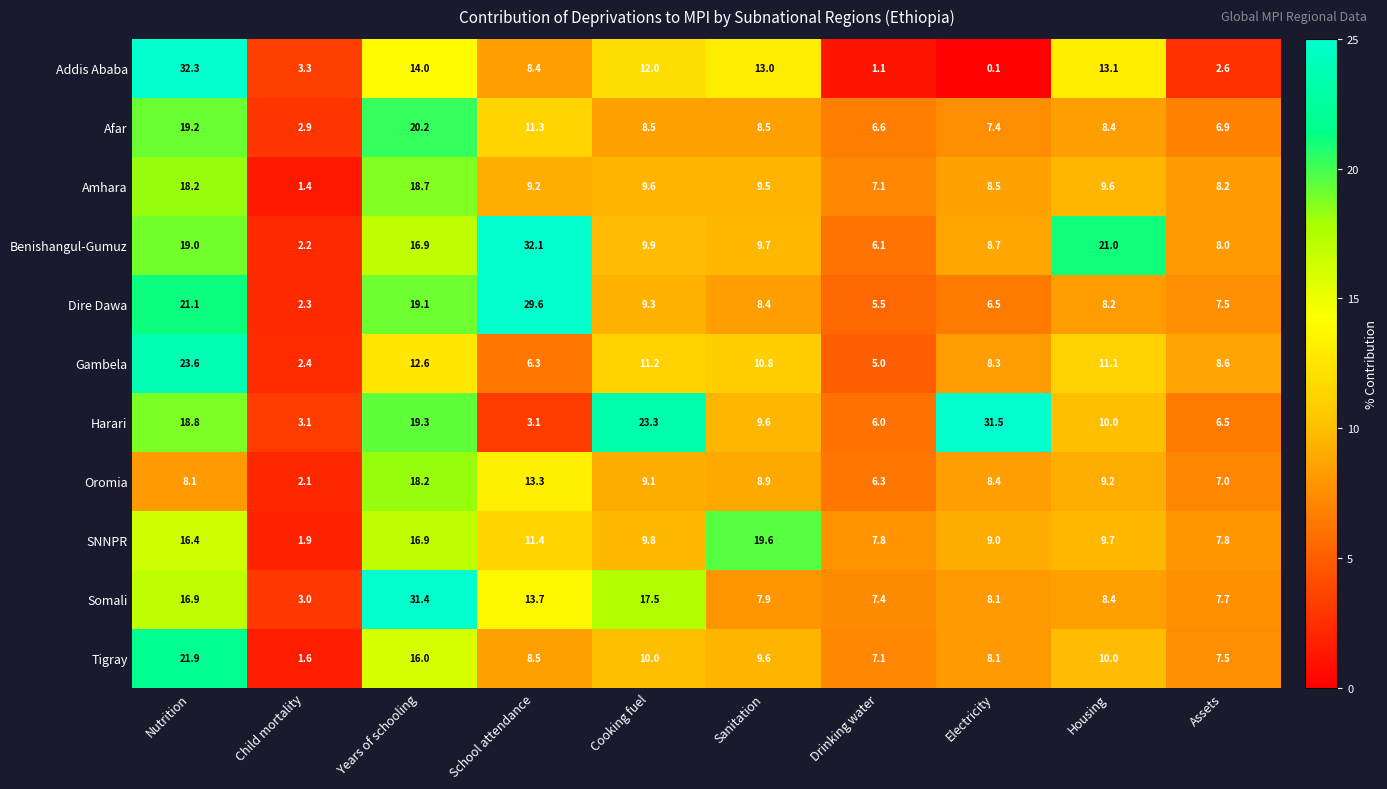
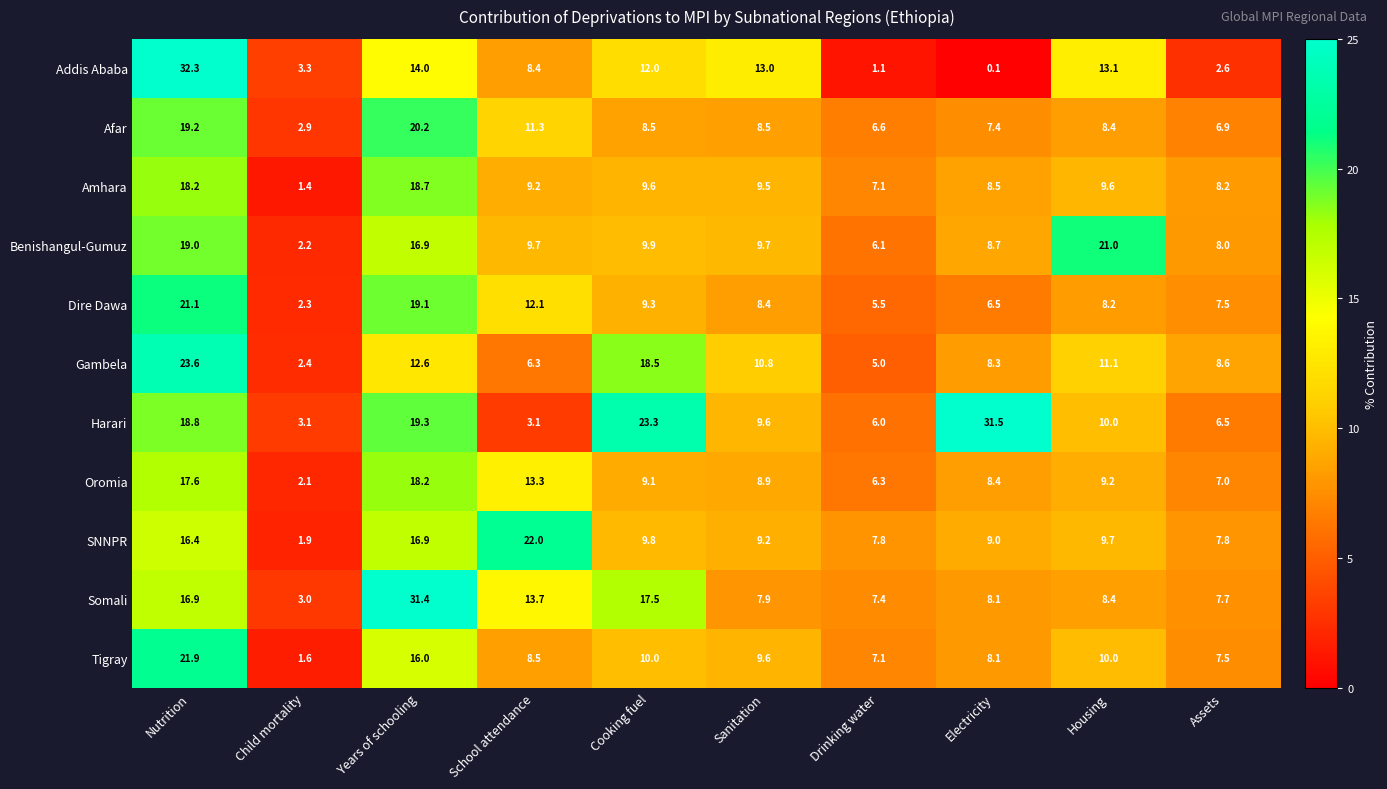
Benishangul-Gumuz, School attendance: 32.1 -> 9.7
Dire Dawa, School attendance: 29.6 -> 12.1
Gambela, Cooking fuel: 11.2 -> 18.5
Oromia, Nutrition: 8.1 -> 17.6
SNNPR, School attendance: 11.4 -> 22.0
SNNPR, Sanitation: 19.6 -> 9.2
